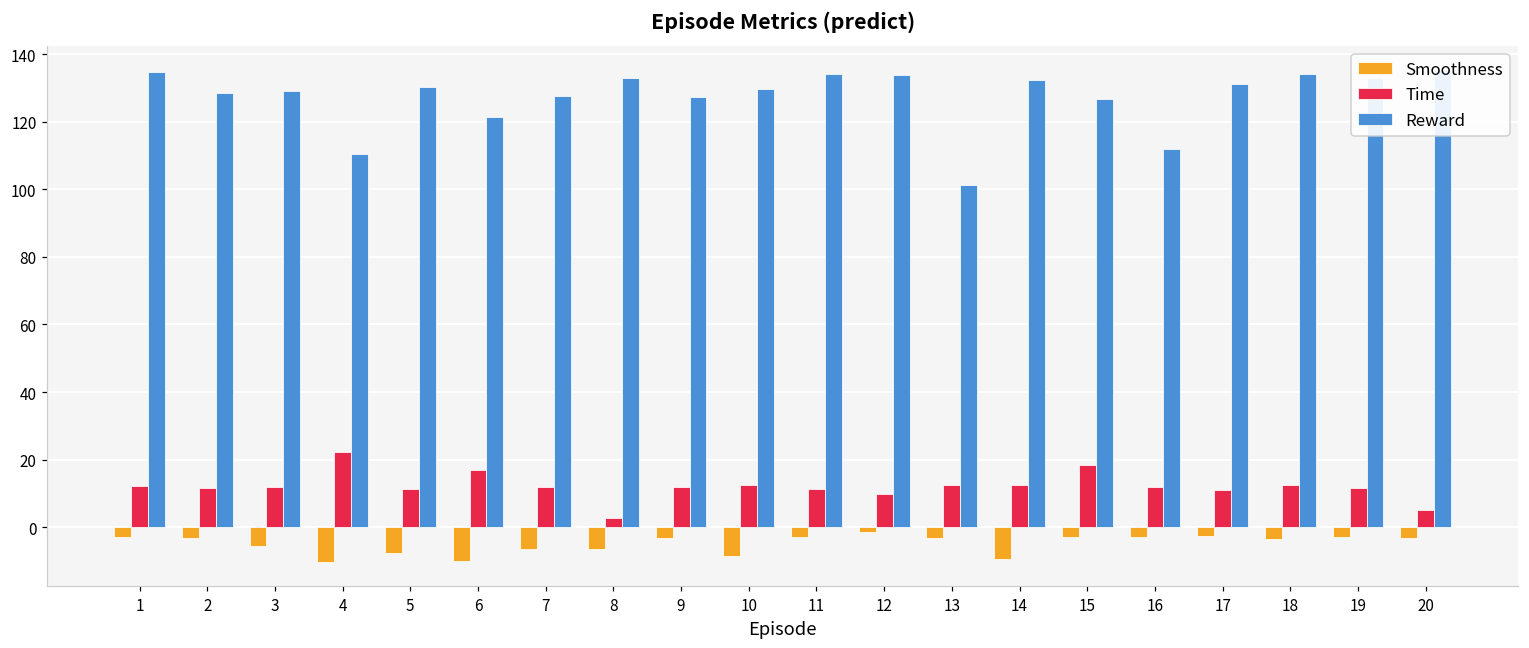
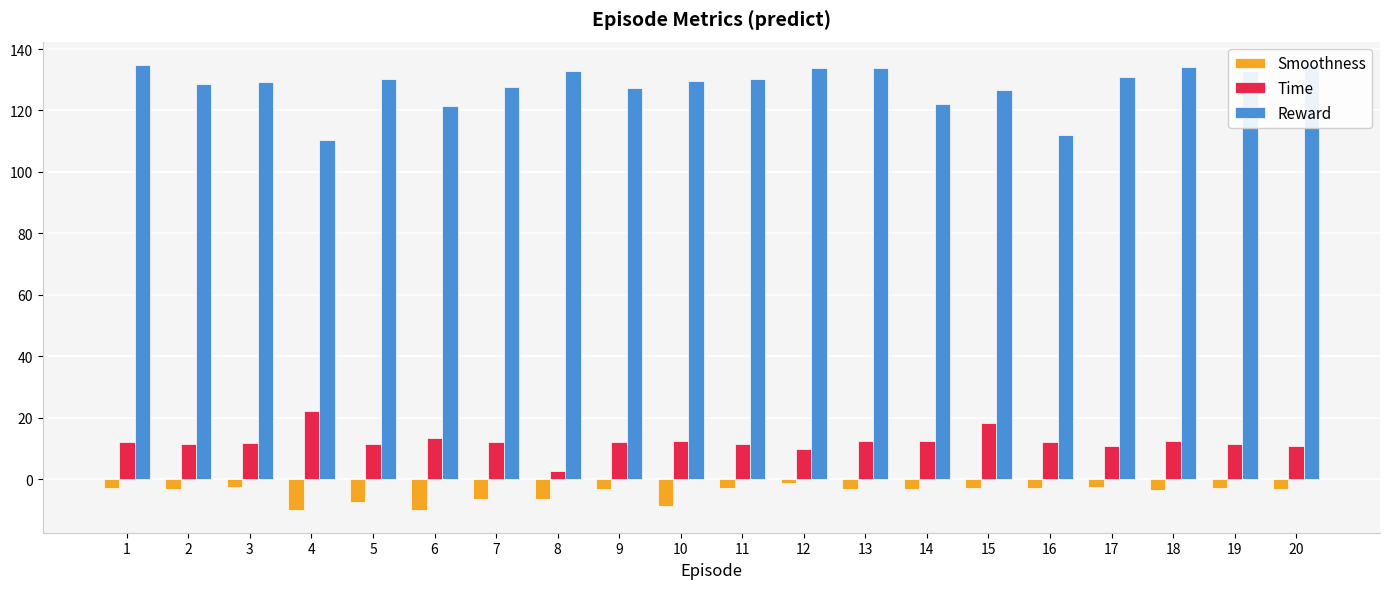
Smoothness, 3: -6 -> -3
Time, 6: 17 -> 13
Reward, 11: 134 -> 130
Reward, 13: 101 -> 134
Smoothness, 14: -9 -> -3
Reward, 14: 132 -> 122
Time, 20: 5 -> 11
